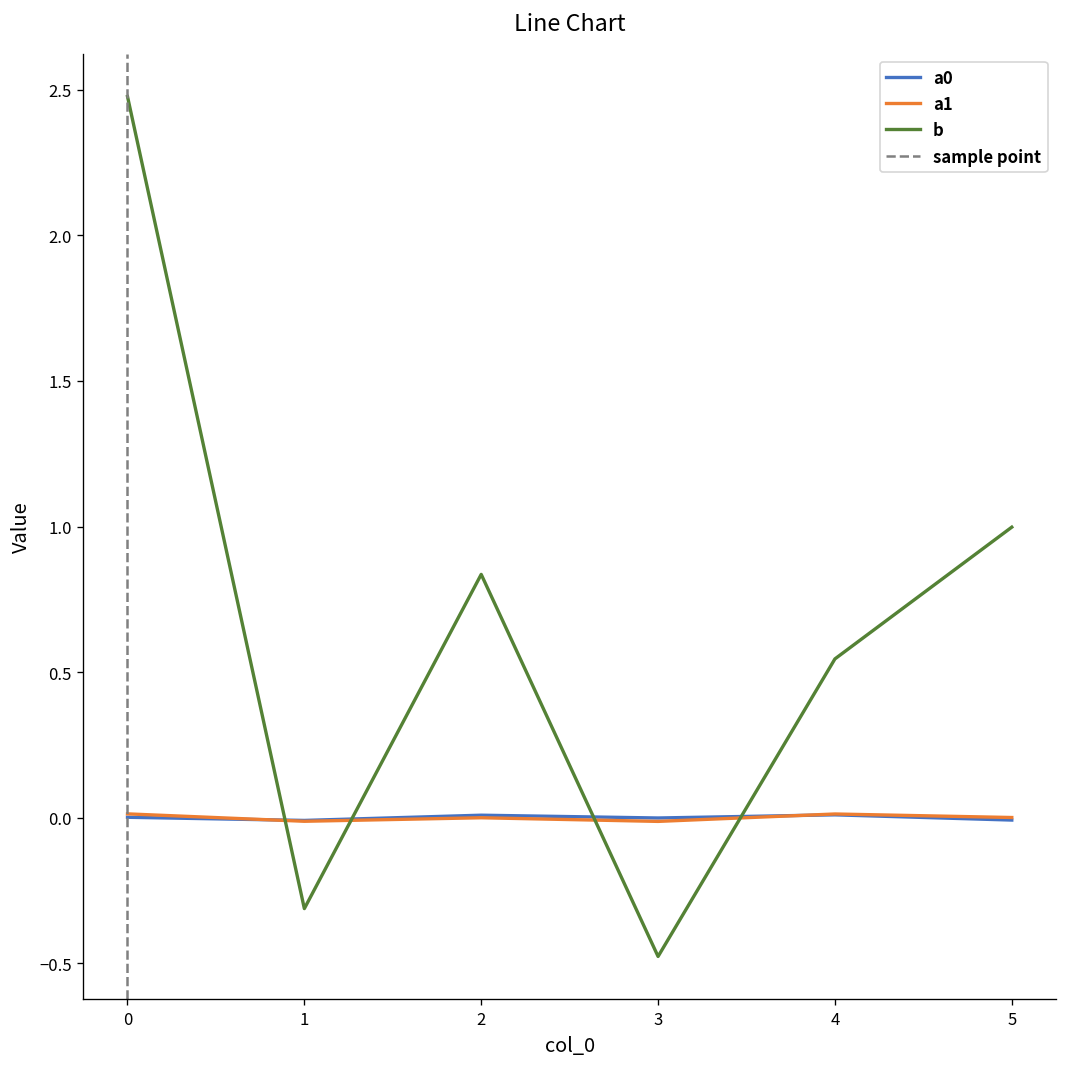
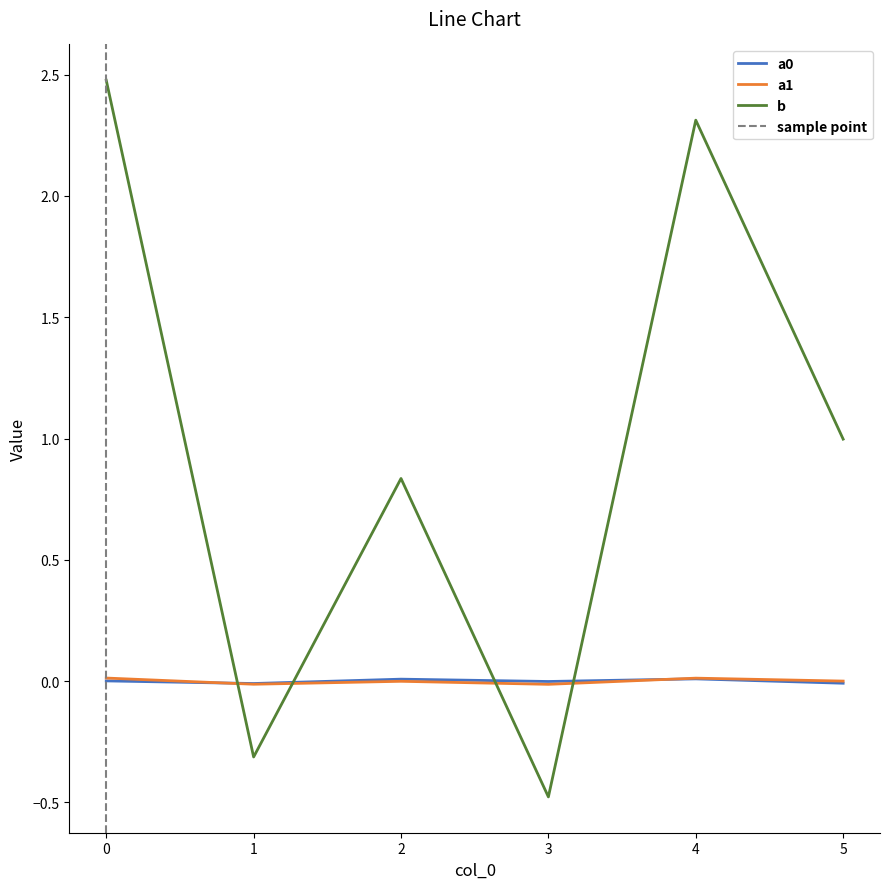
b, 4: 0.55 -> 2.31
